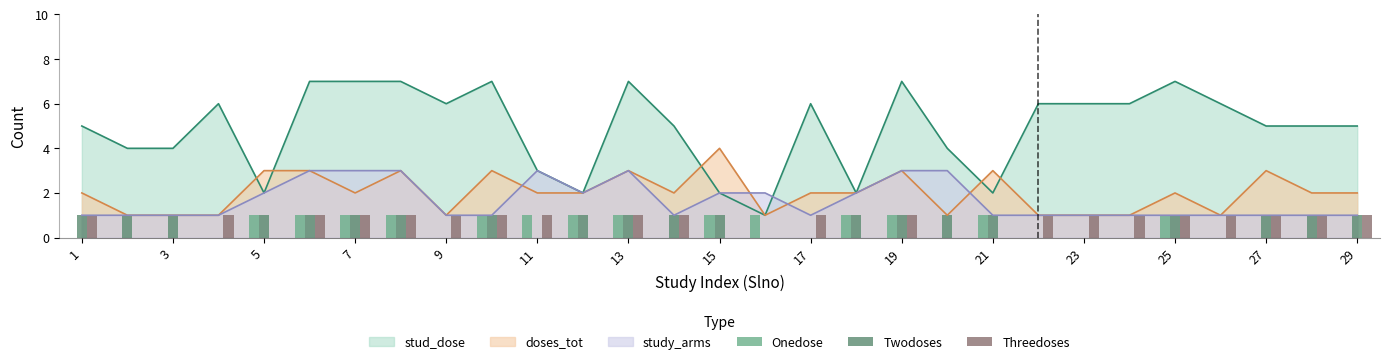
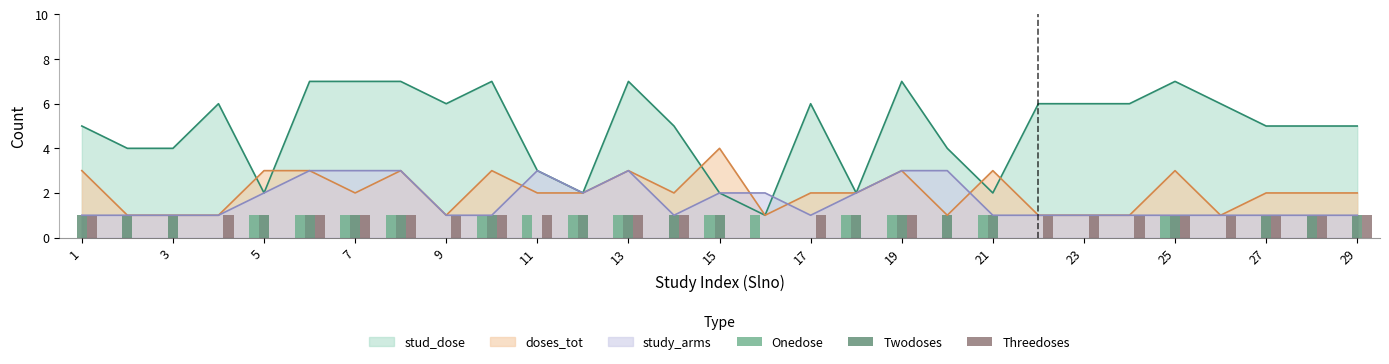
doses_tot, 1: 2 -> 3
doses_tot, 25: 2 -> 3
doses_tot, 27: 3 -> 2
